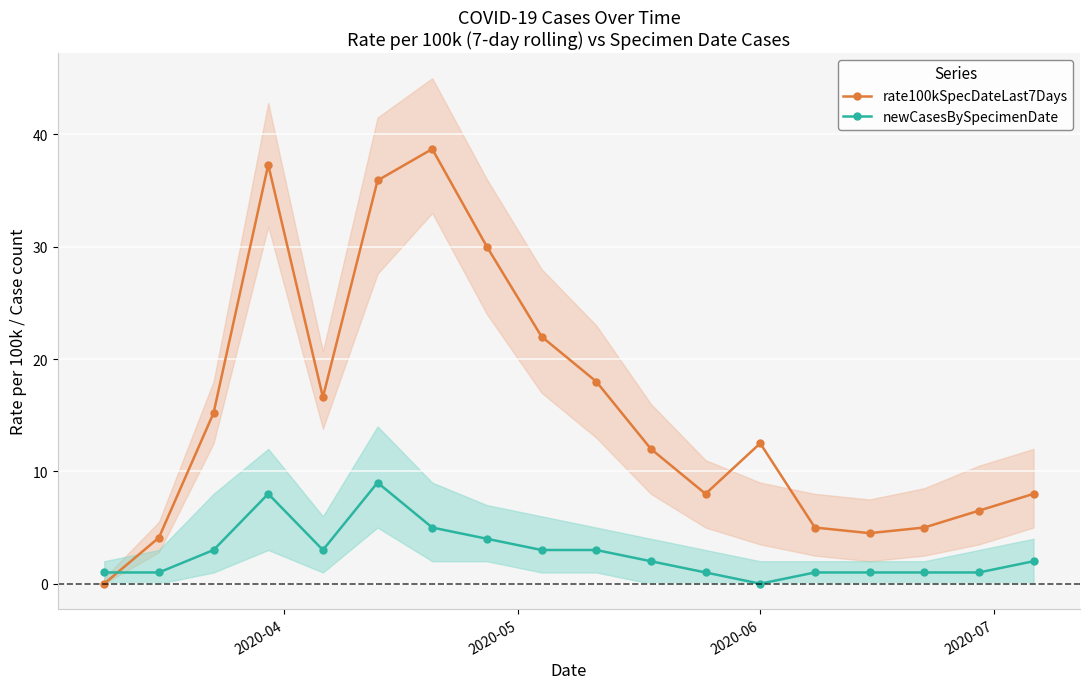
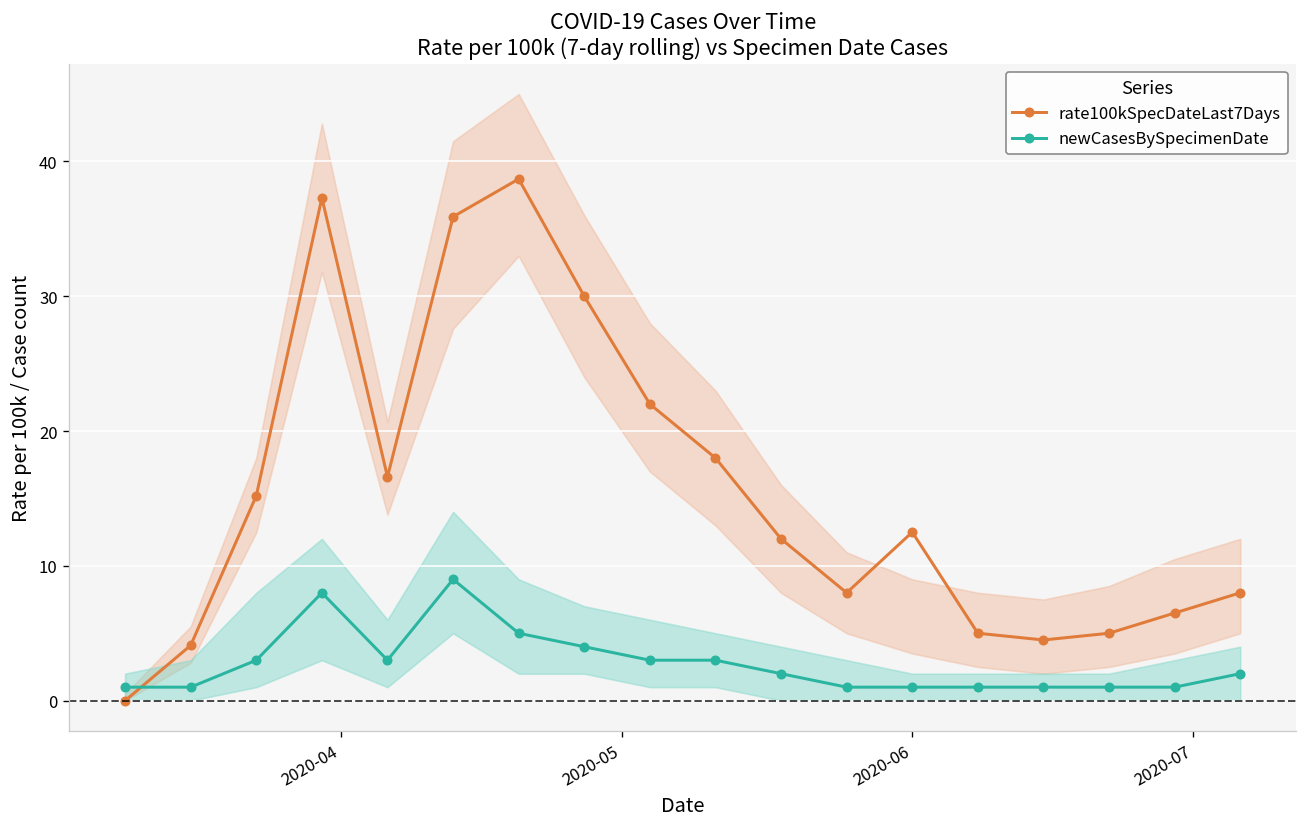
newCasesBySpecimenDate, 2020-06: 0 -> 1
